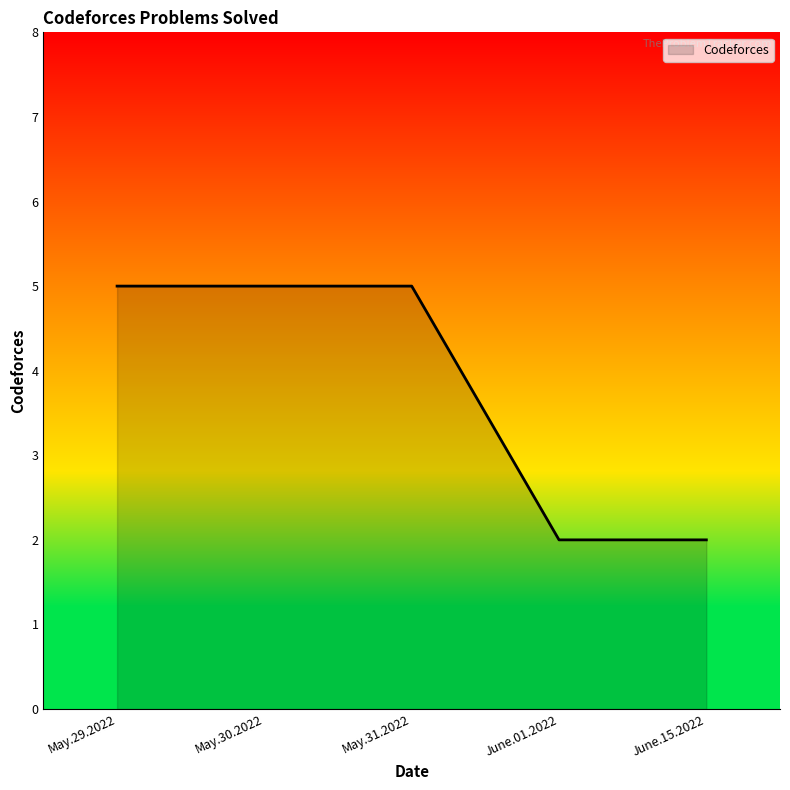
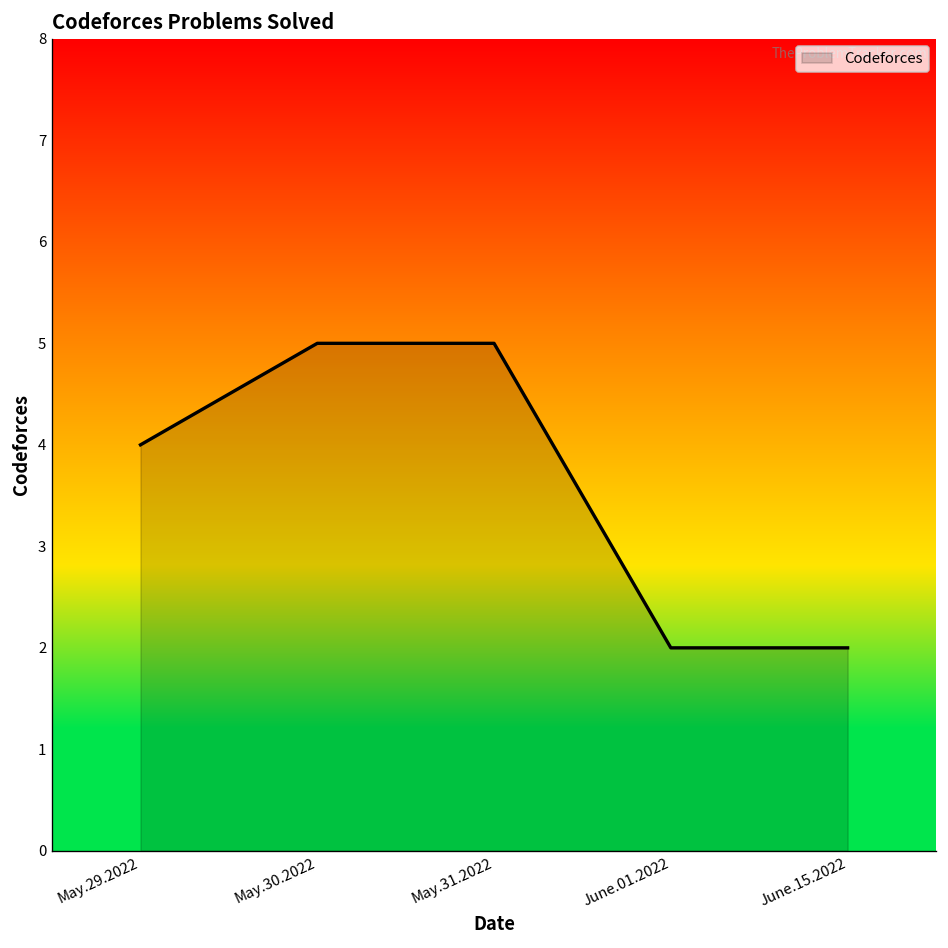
May.29.2022: 5 -> 4
